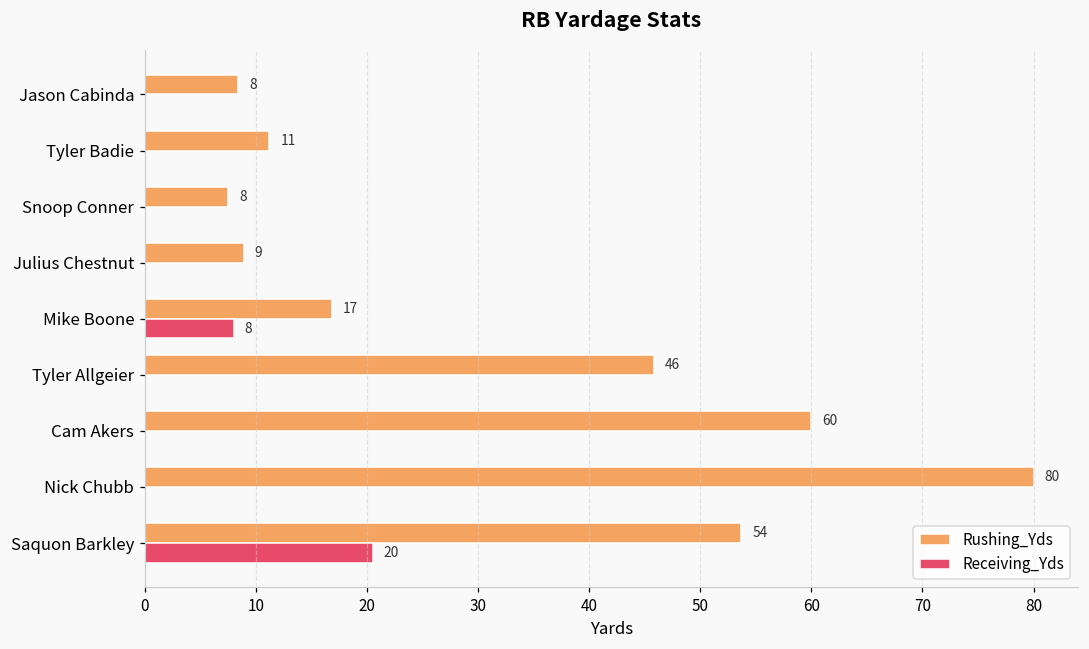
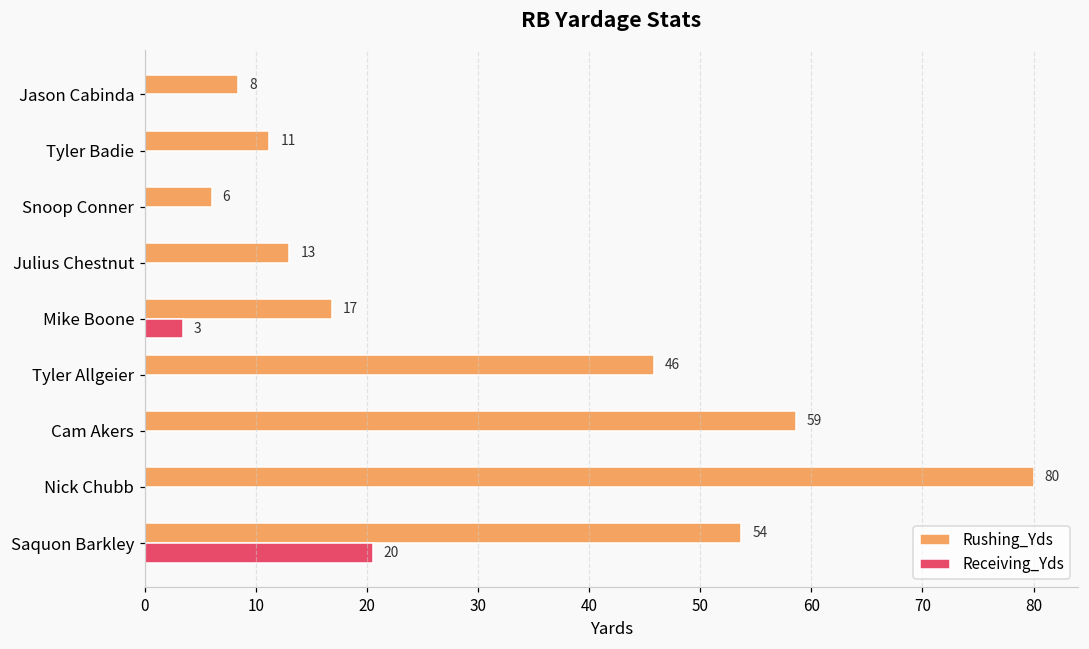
Rushing_Yds, Snoop Conner: 8 -> 6
Rushing_Yds, Julius Chestnut: 9 -> 13
Receiving_Yds, Mike Boone: 8 -> 3
Rushing_Yds, Cam Akers: 60 -> 59
